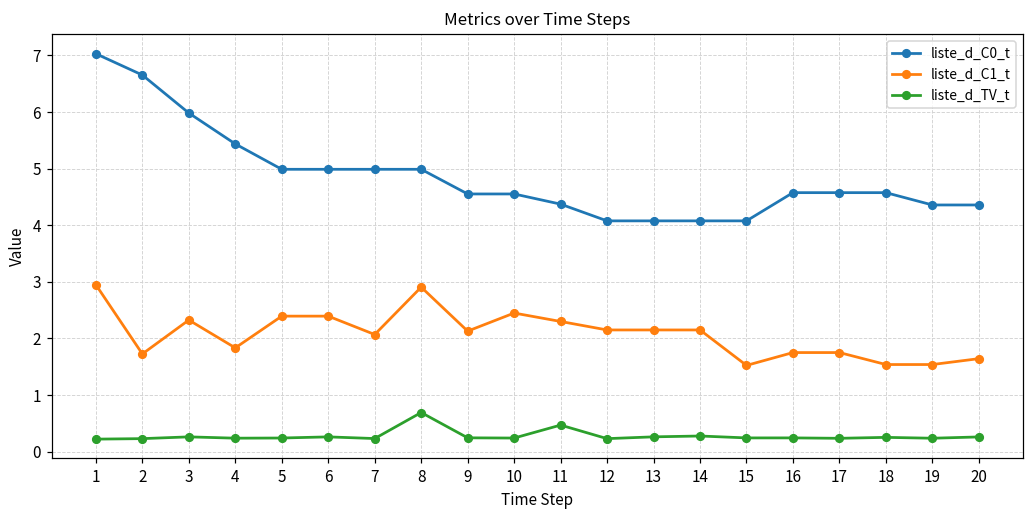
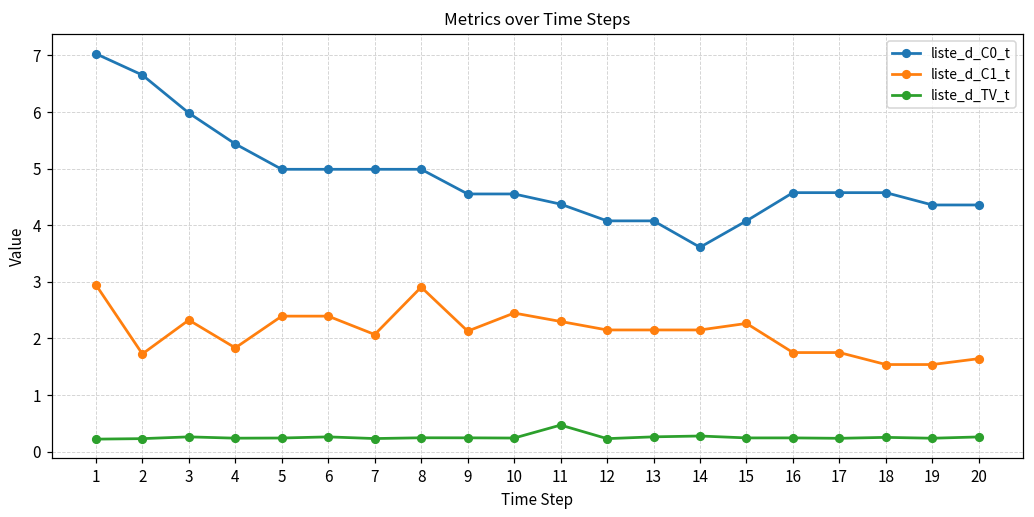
liste_d_TV_t, 8: 0.7 -> 0.2
liste_d_C0_t, 14: 4.1 -> 3.6
liste_d_C1_t, 15: 1.5 -> 2.3
